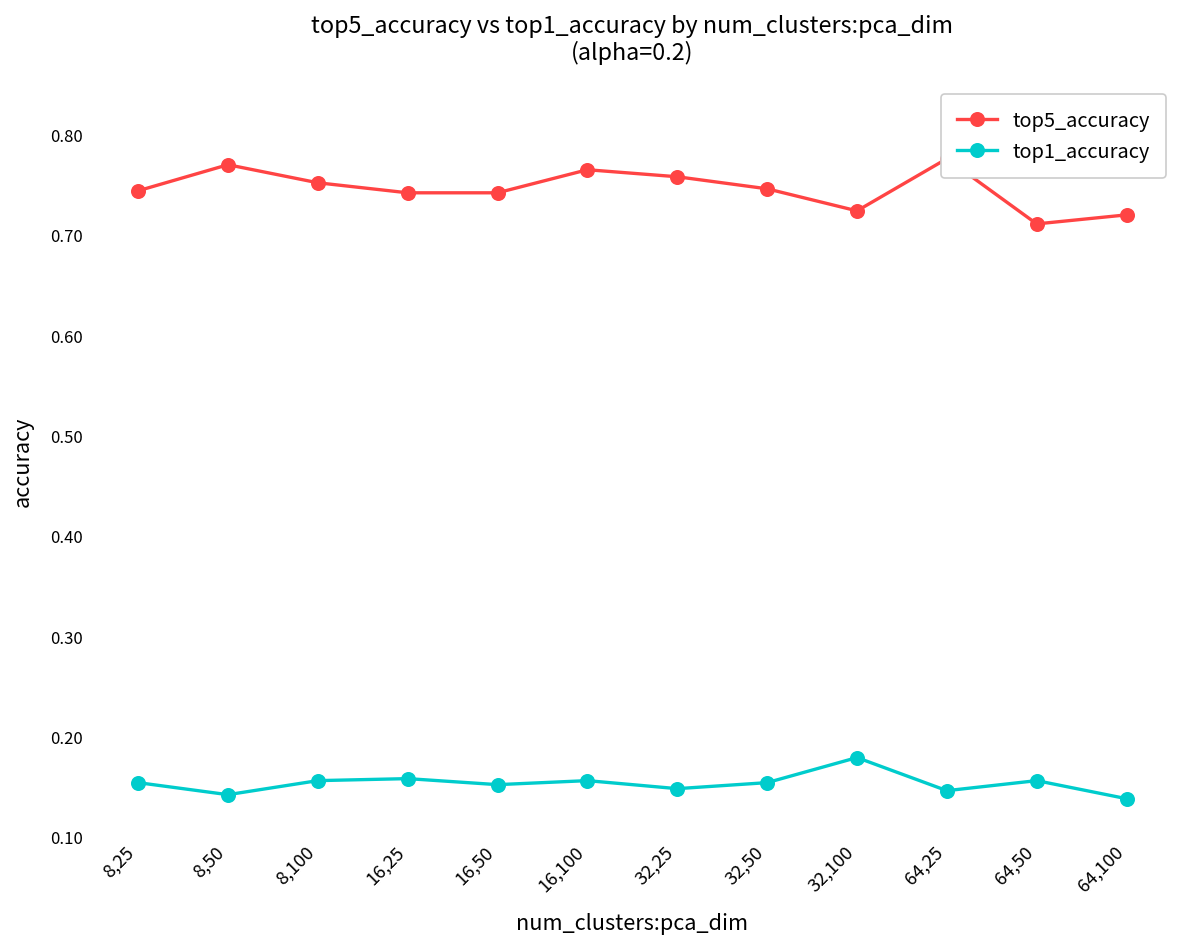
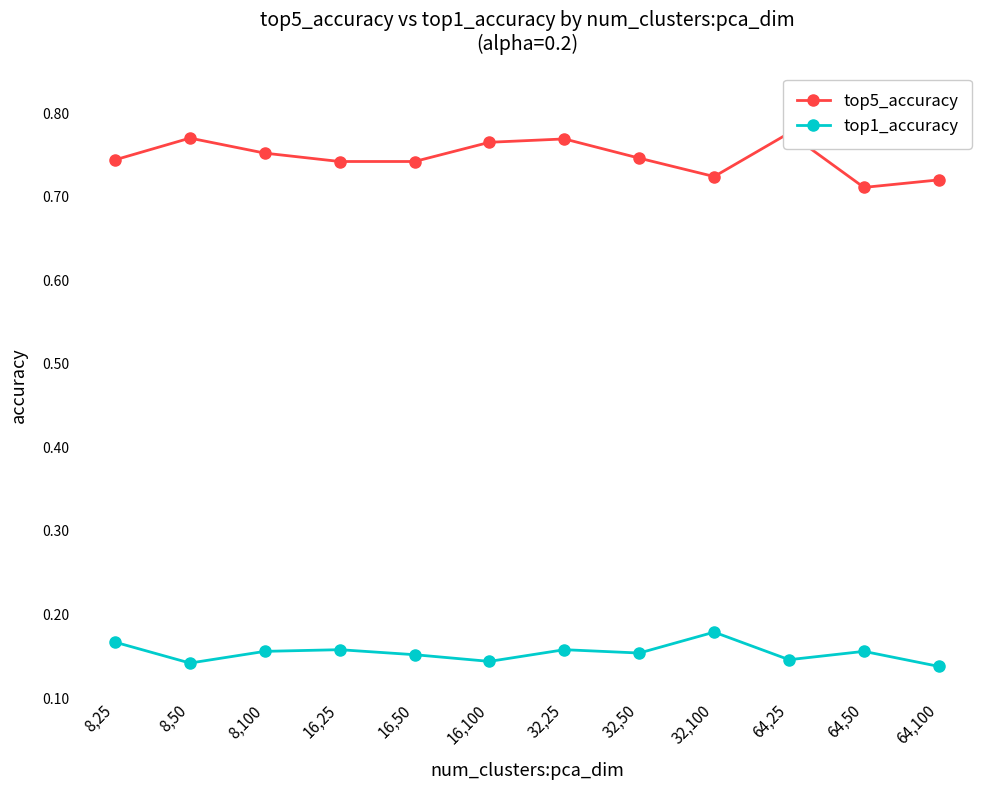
top1_accuracy, 8,25: 0.15 -> 0.17
top1_accuracy, 16,100: 0.16 -> 0.14
top5_accuracy, 32,25: 0.76 -> 0.77
top1_accuracy, 32,25: 0.15 -> 0.16
